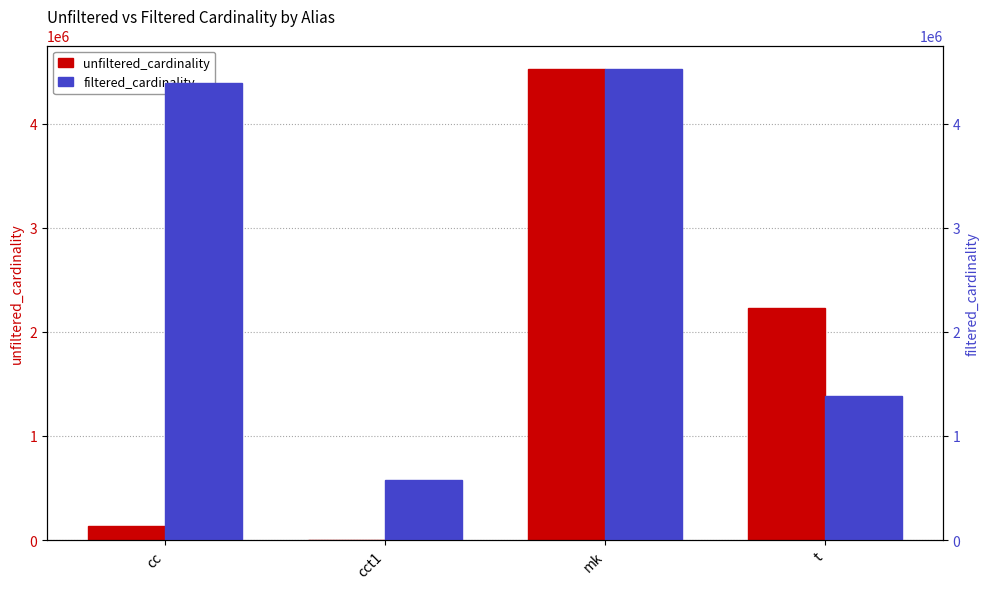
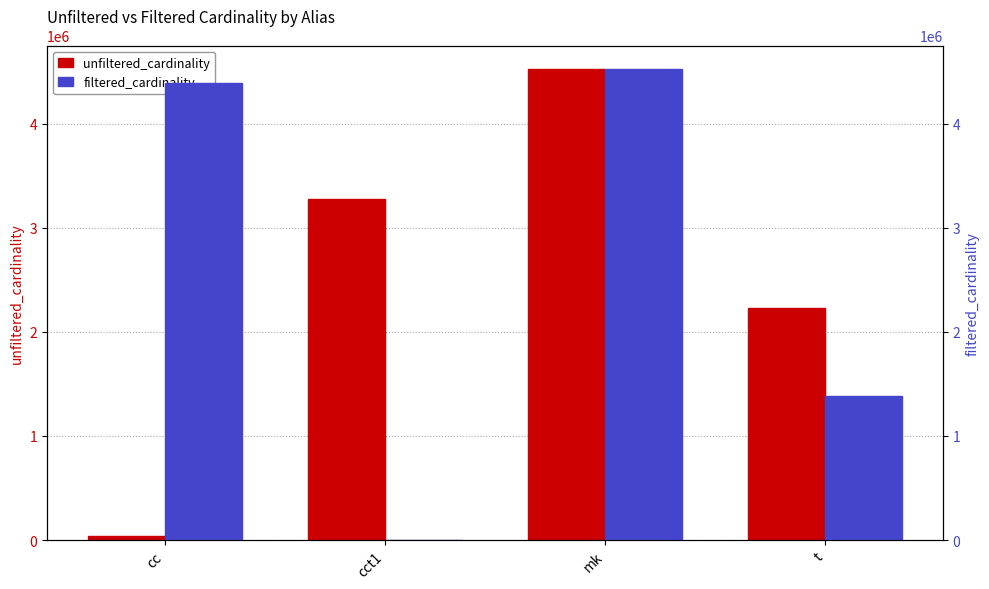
unfiltered_cardinality, cc: 140000 -> 40000
unfiltered_cardinality, cct1: 0 -> 3280000
filtered_cardinality, cct1: 580000 -> 0
